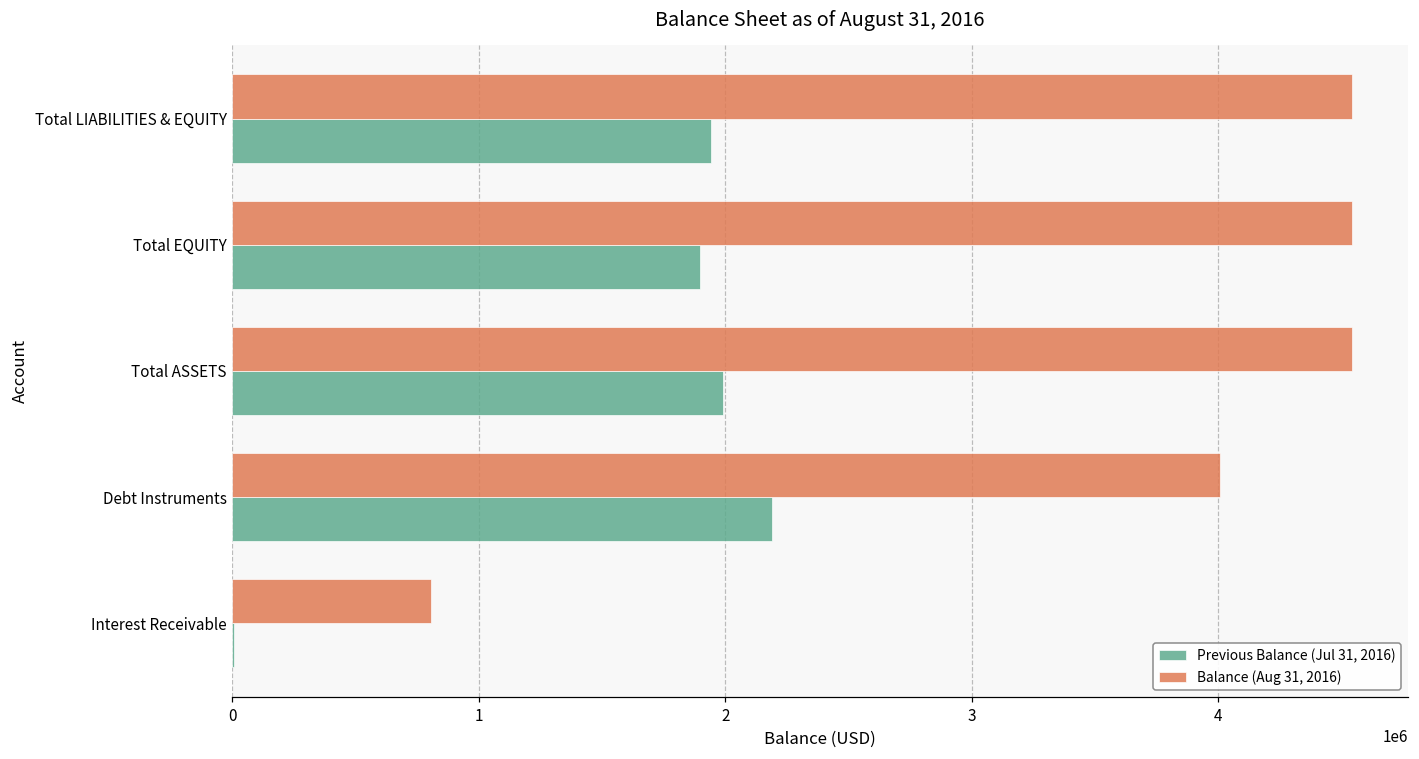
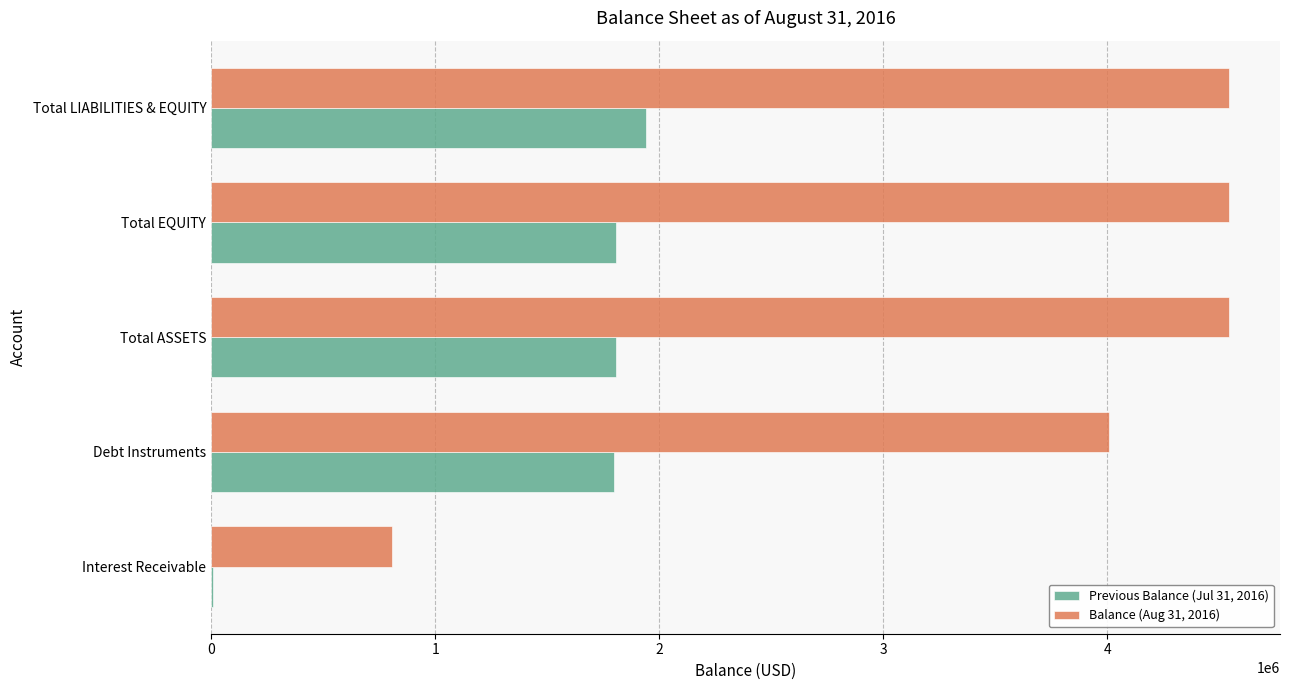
Previous Balance (Jul 31, 2016), Total EQUITY: 1900000 -> 1810000
Previous Balance (Jul 31, 2016), Total ASSETS: 1990000 -> 1810000
Previous Balance (Jul 31, 2016), Debt Instruments: 2190000 -> 1800000
